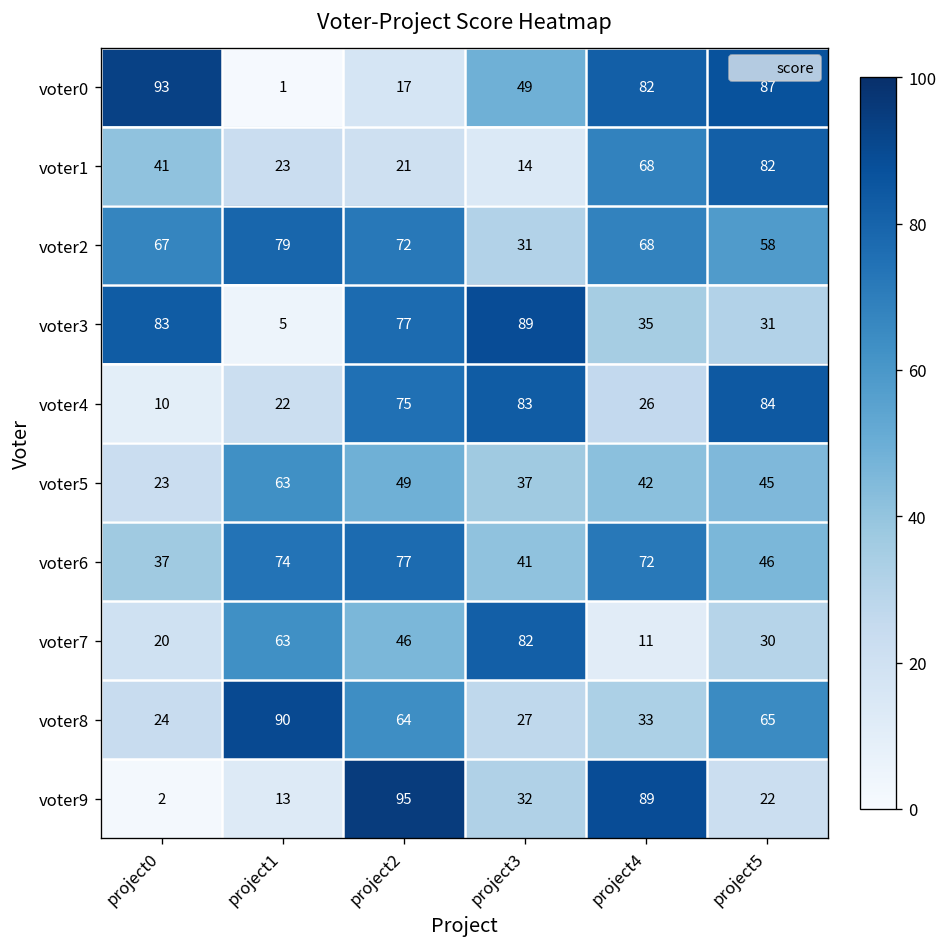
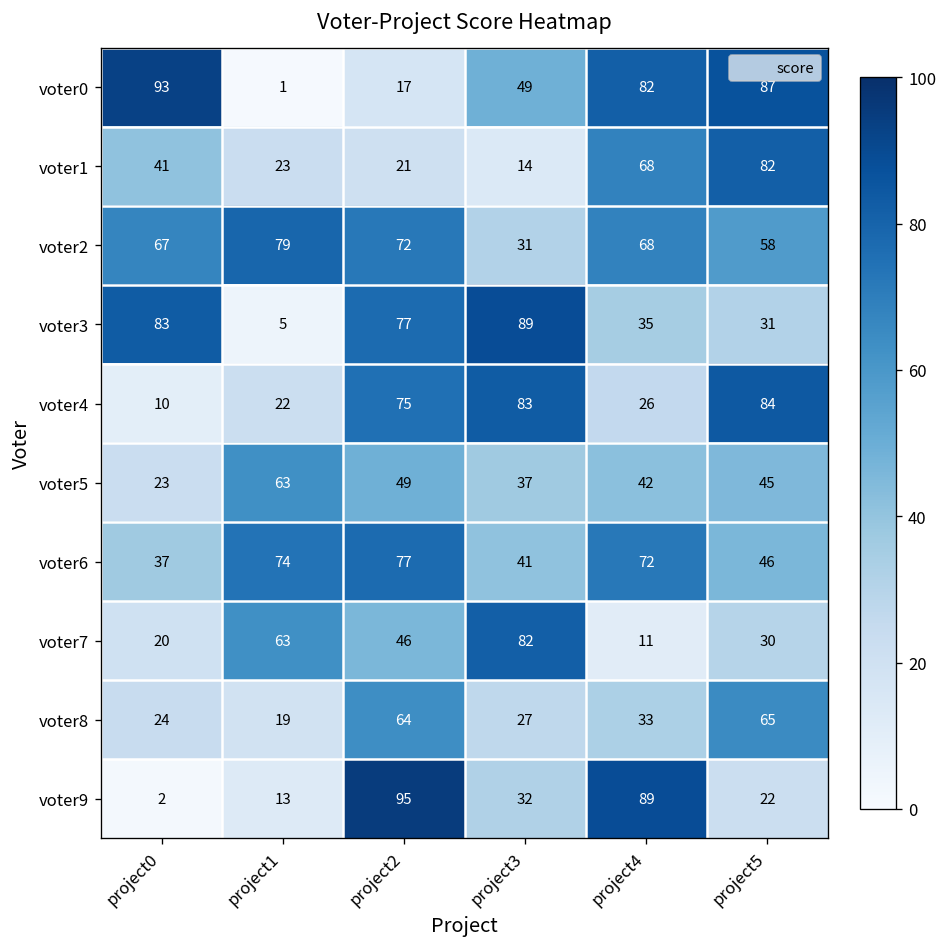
voter8, project1: 90 -> 19
